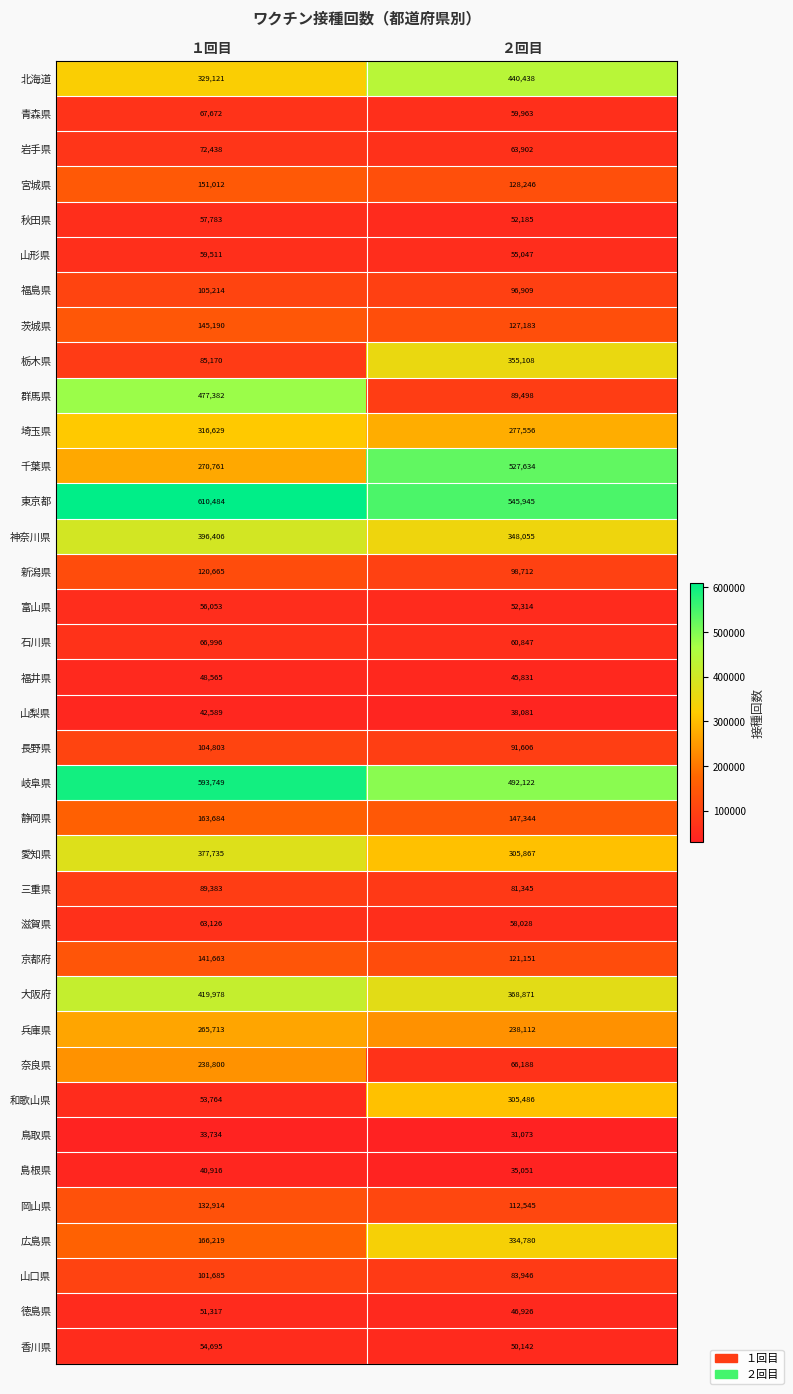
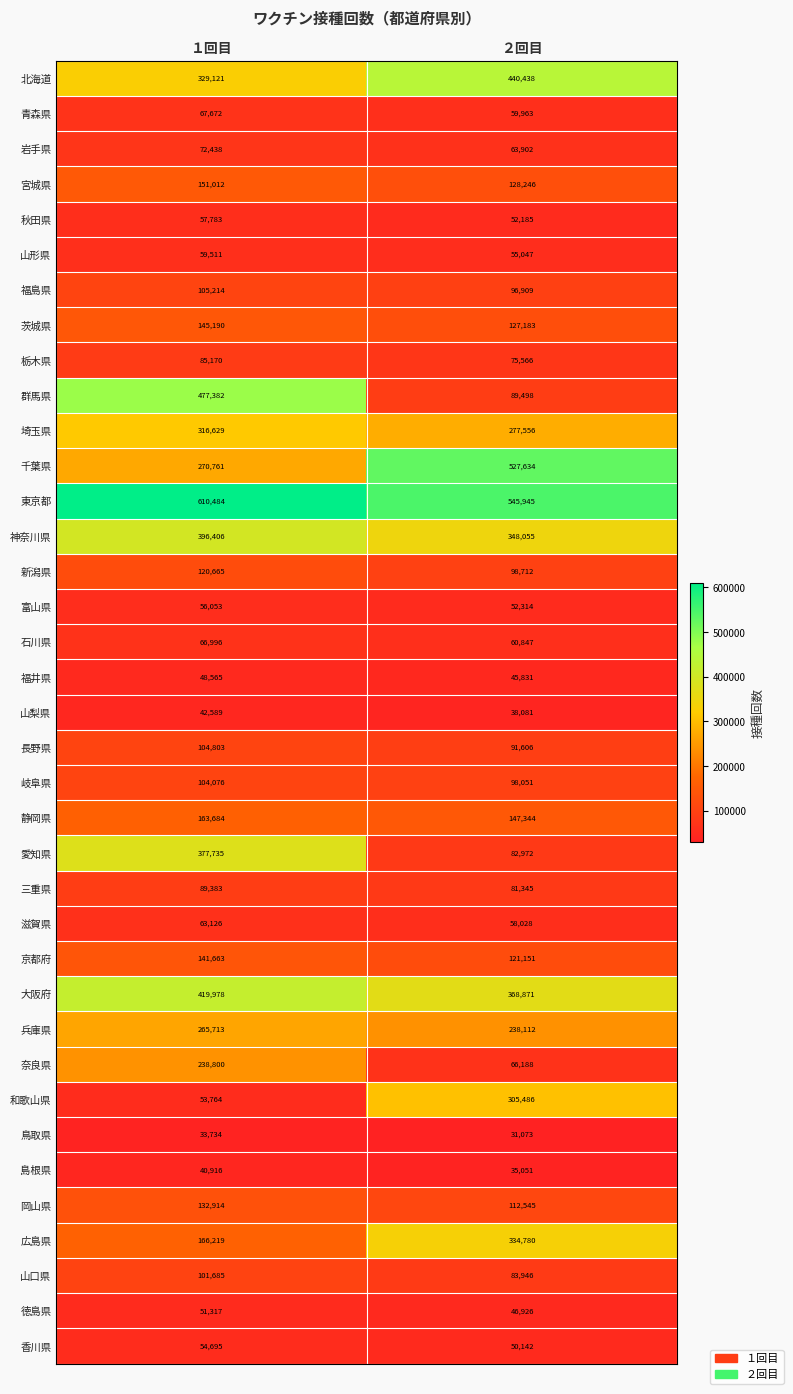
栃木県, ２回目: 355,108 -> 75,566
岐阜県, １回目: 593,749 -> 104,076
岐阜県, ２回目: 492,122 -> 98,051
愛知県, ２回目: 305,867 -> 82,972
